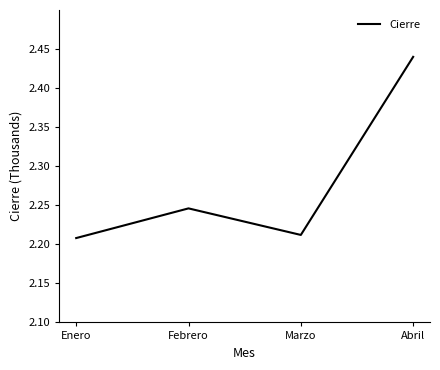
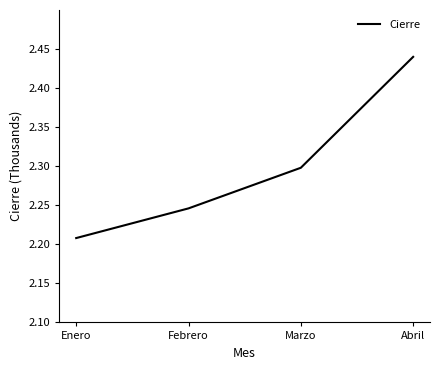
Marzo: 2.21 -> 2.30
